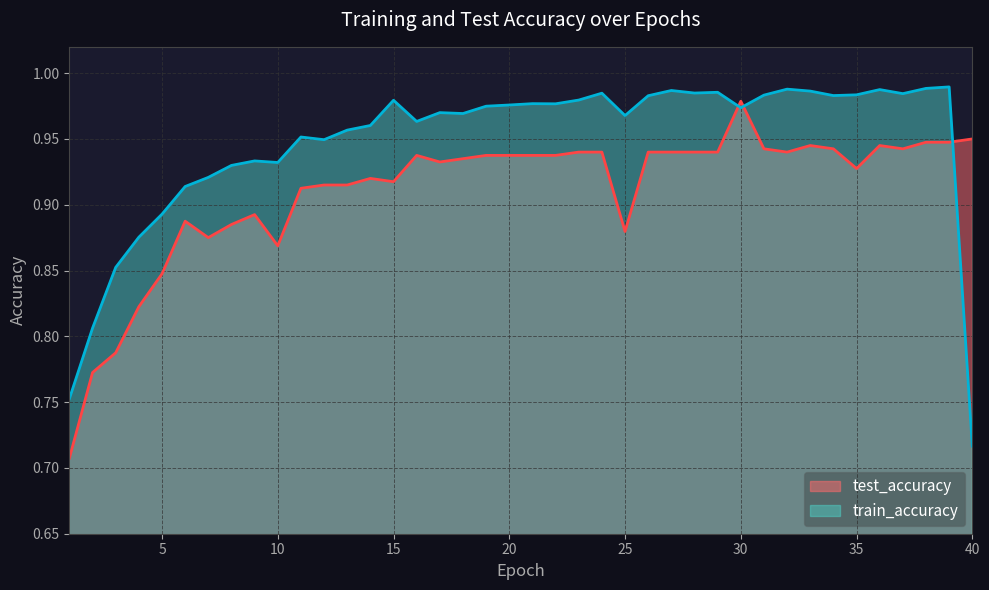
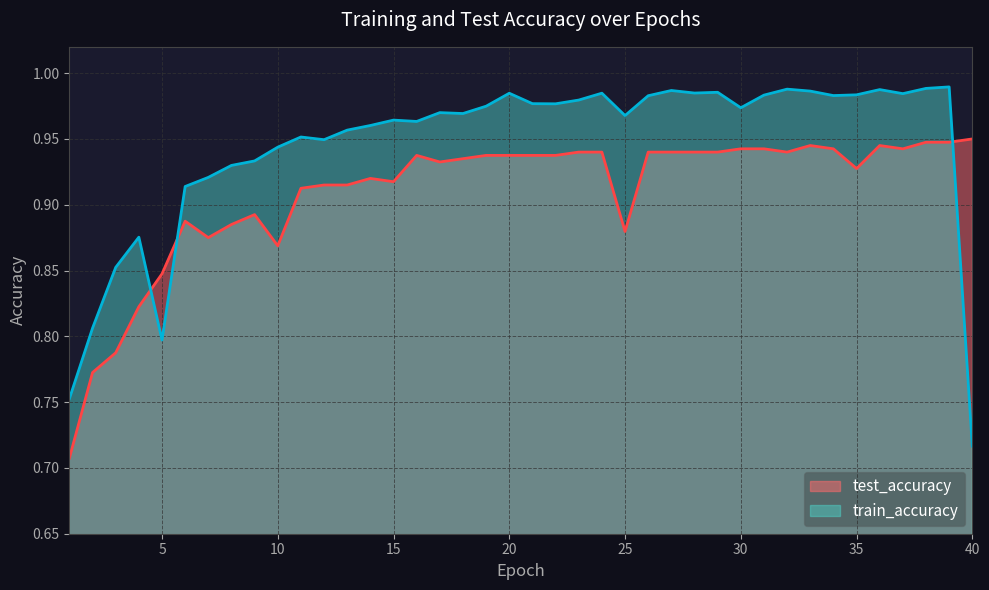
train_accuracy, 5: 0.893 -> 0.797
train_accuracy, 10: 0.932 -> 0.944
train_accuracy, 15: 0.979 -> 0.964
train_accuracy, 20: 0.976 -> 0.985
test_accuracy, 30: 0.979 -> 0.942
